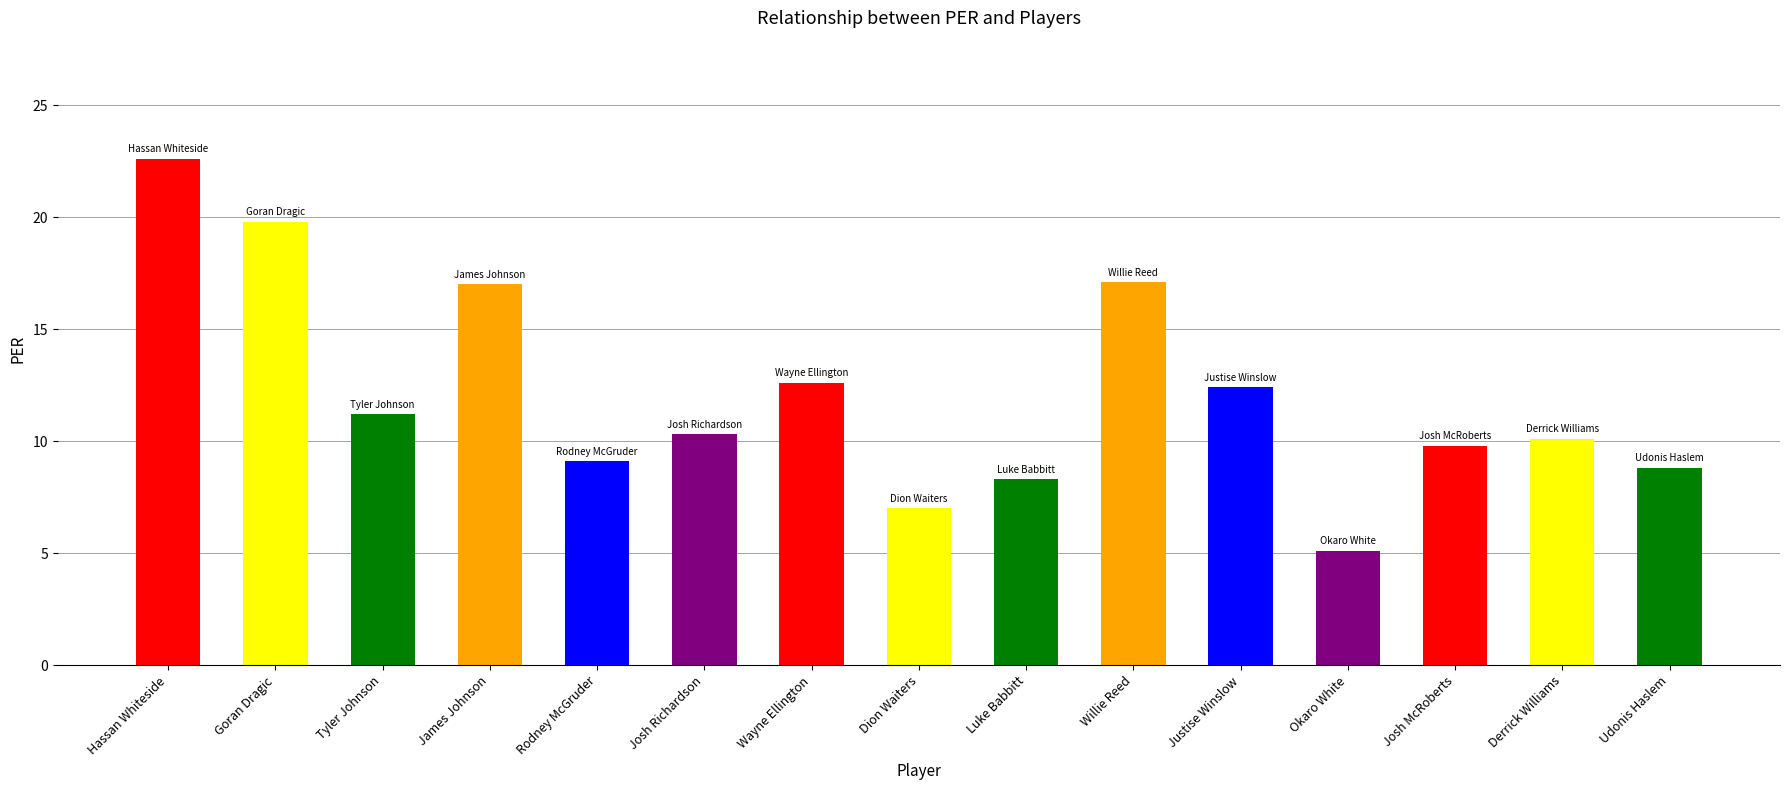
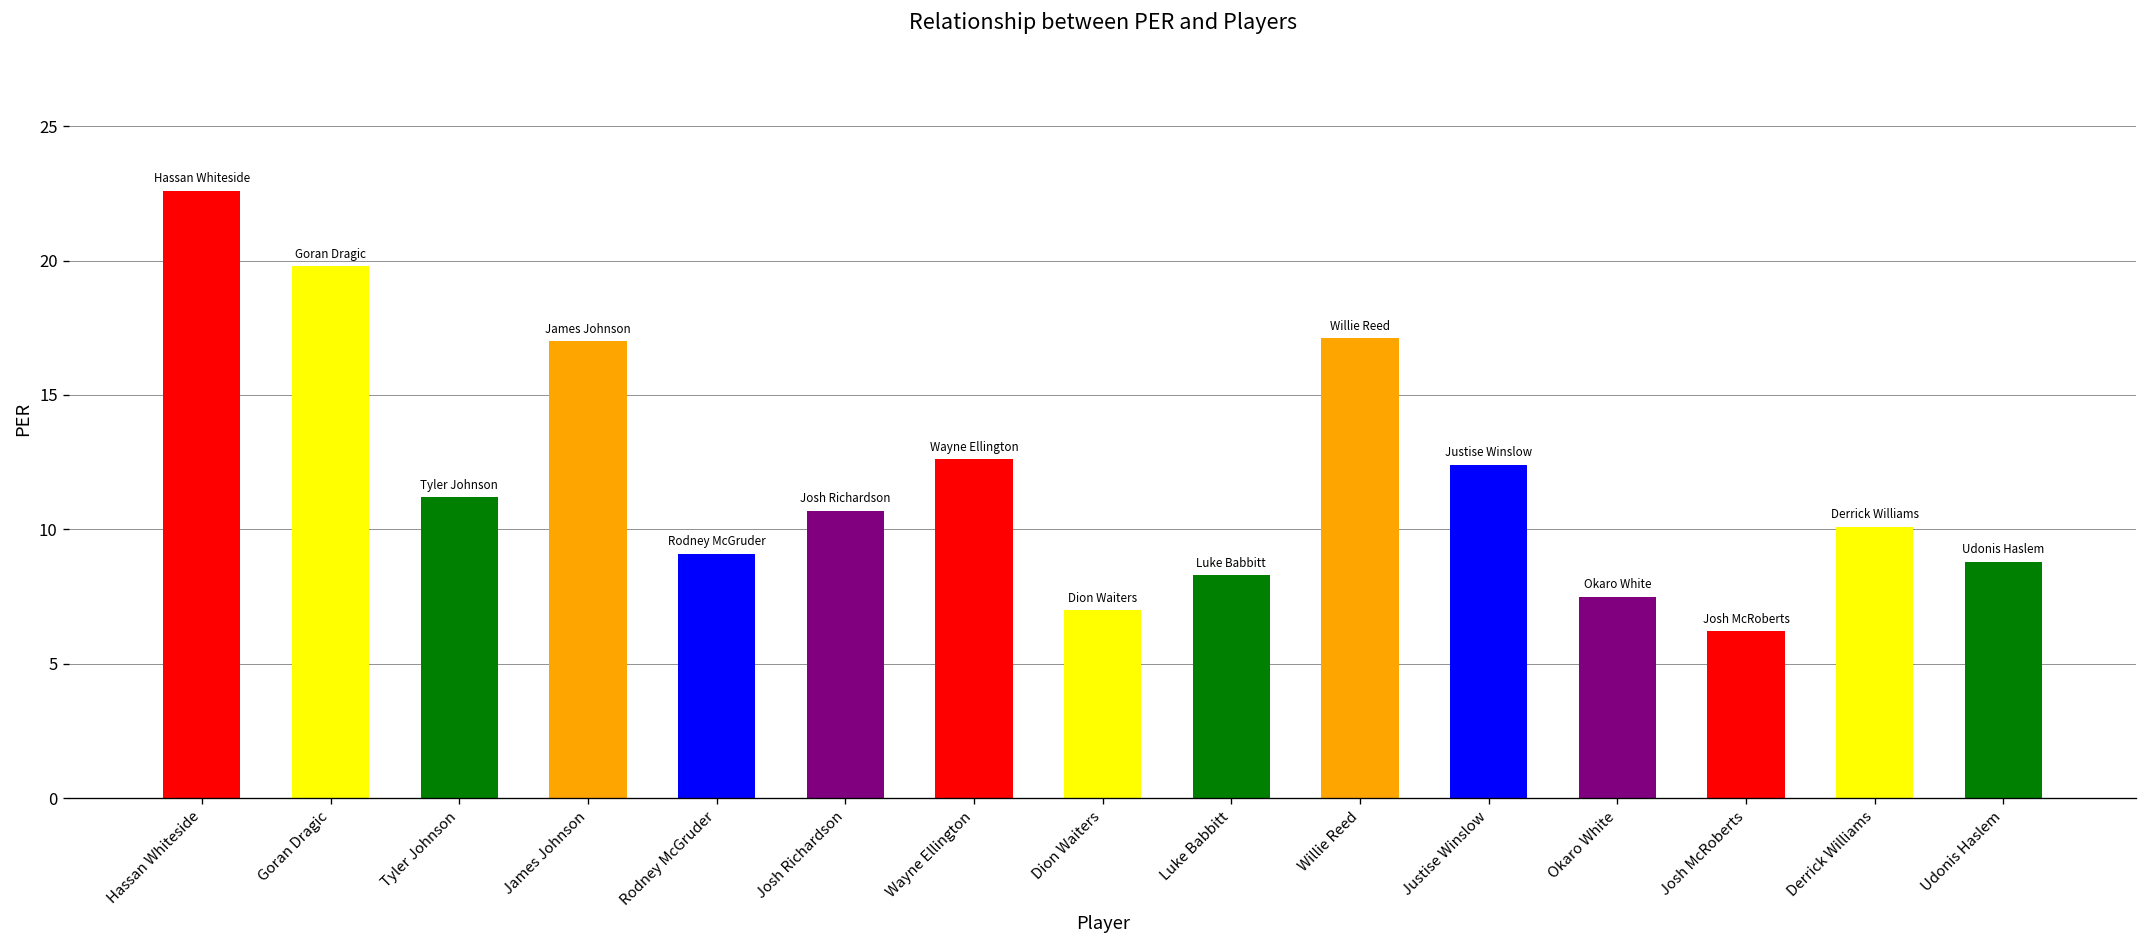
Josh Richardson: 10.3 -> 10.7
Okaro White: 5.1 -> 7.5
Josh McRoberts: 9.8 -> 6.2
